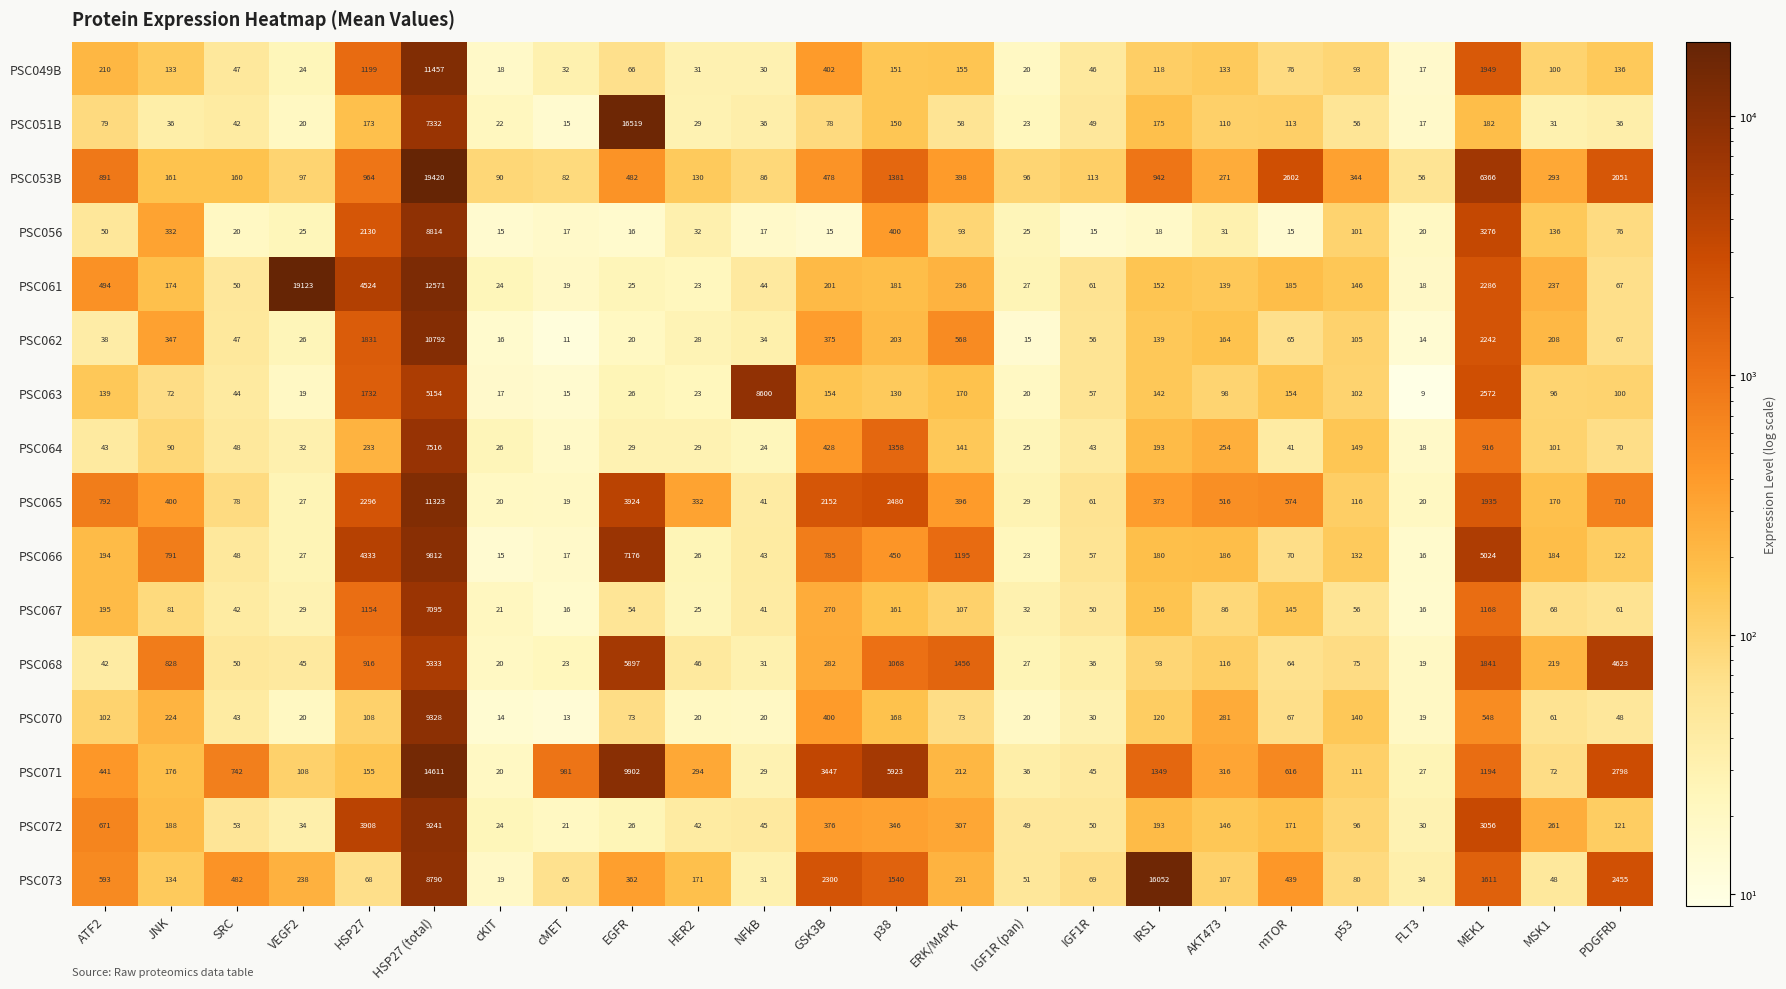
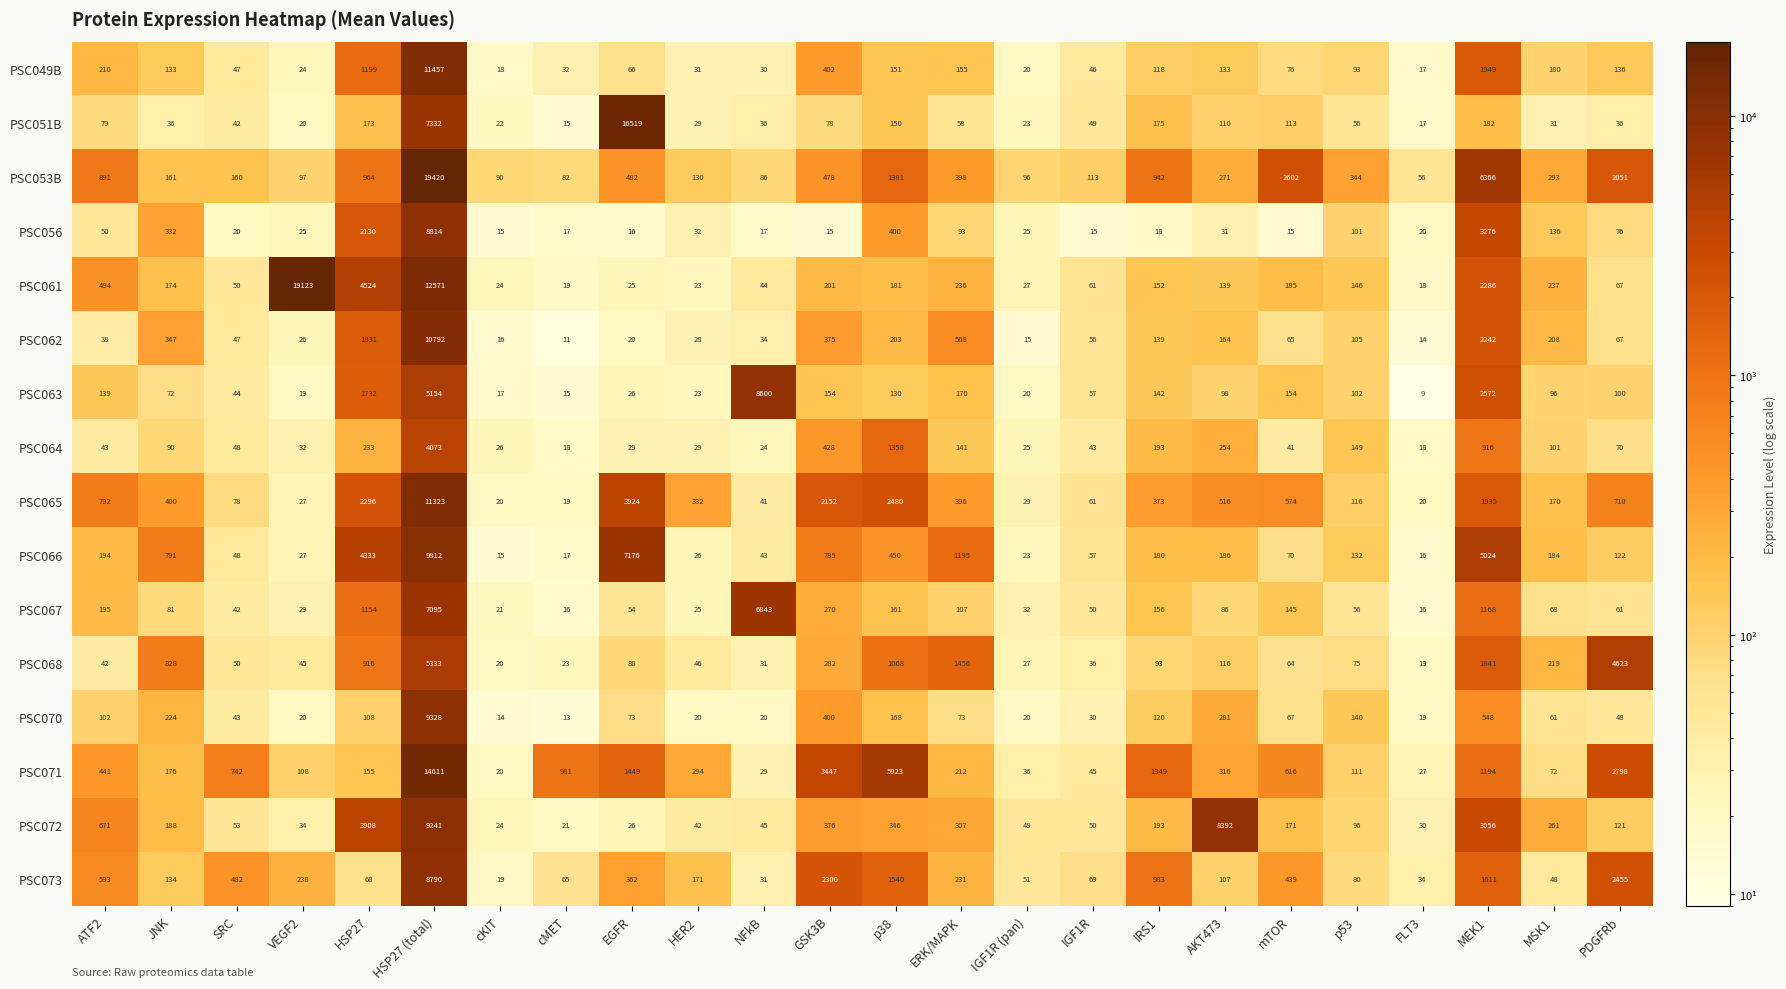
PSC064, HSP27 (total): 7516 -> 4073
PSC067, NFkB: 41 -> 6843
PSC068, EGFR: 5897 -> 88
PSC071, EGFR: 9902 -> 1449
PSC072, AKT473: 146 -> 8392
PSC073, IRS1: 16052 -> 983
